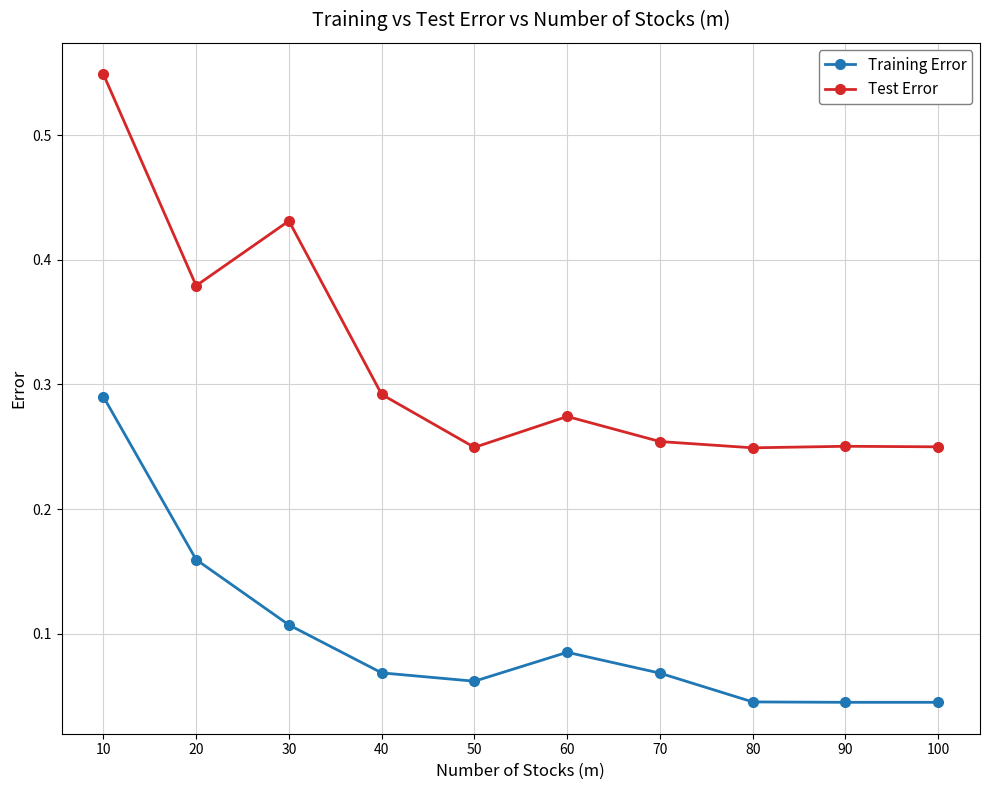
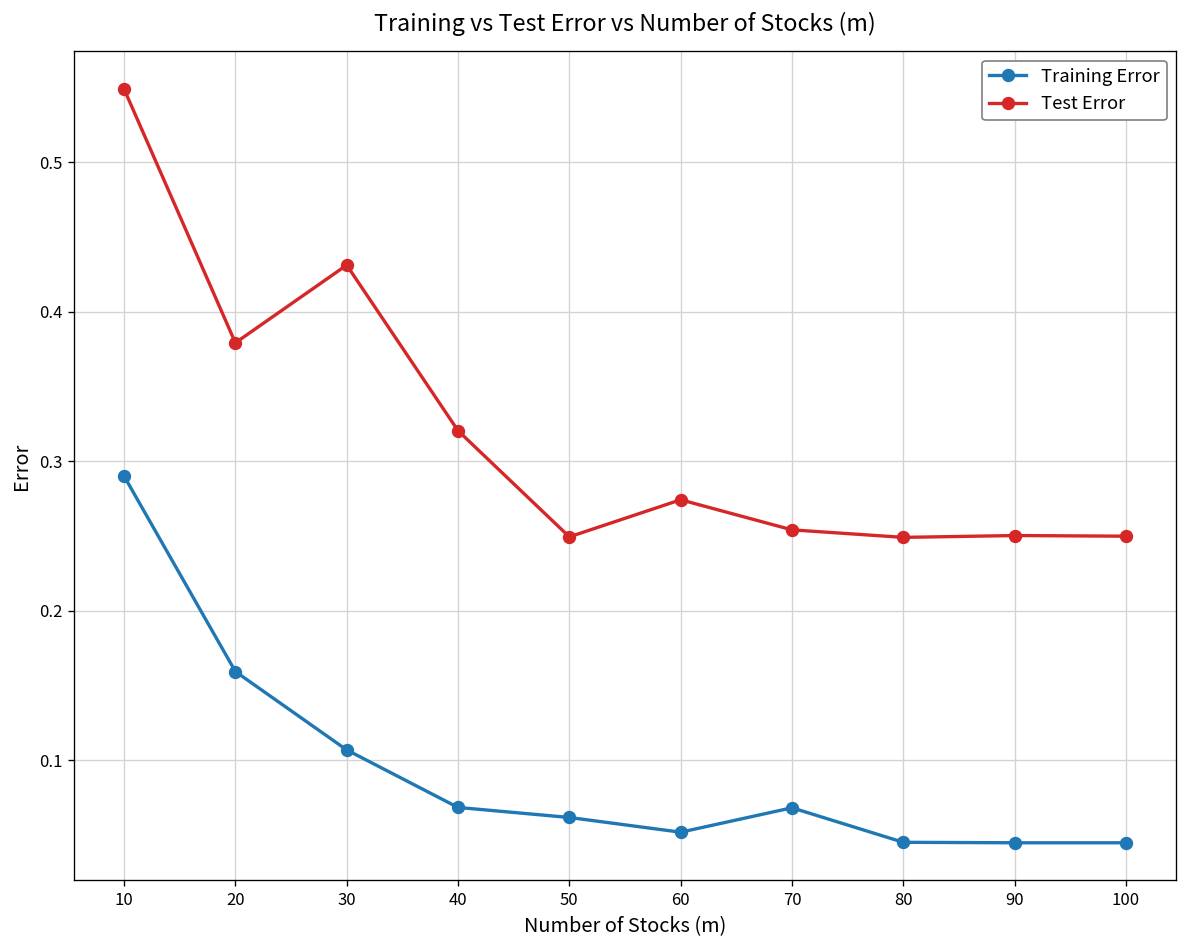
Test Error, 40: 0.292 -> 0.320
Training Error, 60: 0.085 -> 0.052
